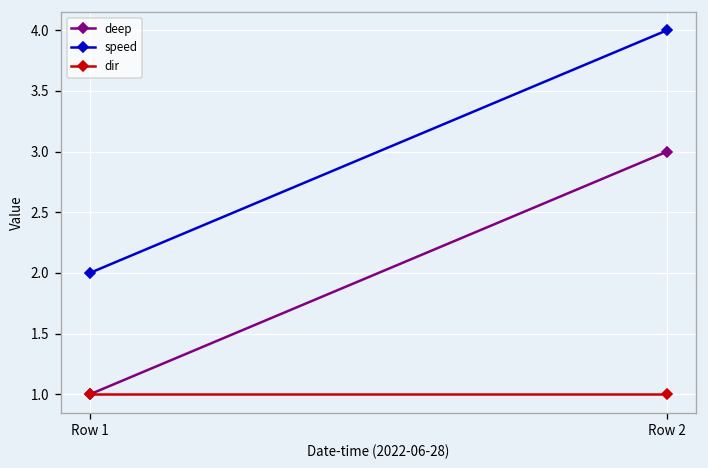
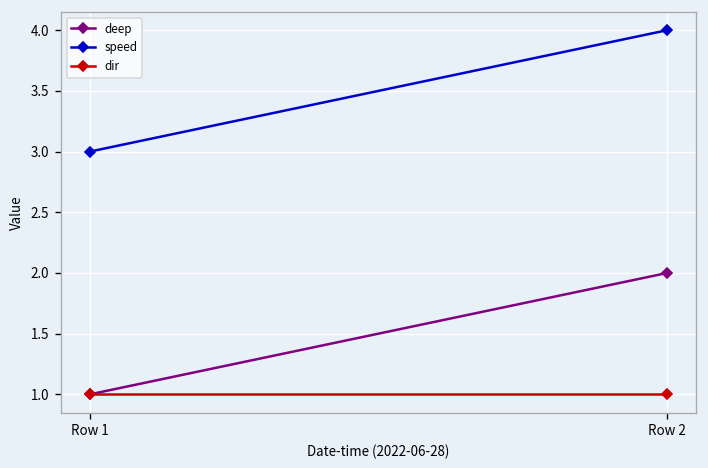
speed, Row 1: 2 -> 3
deep, Row 2: 3 -> 2
